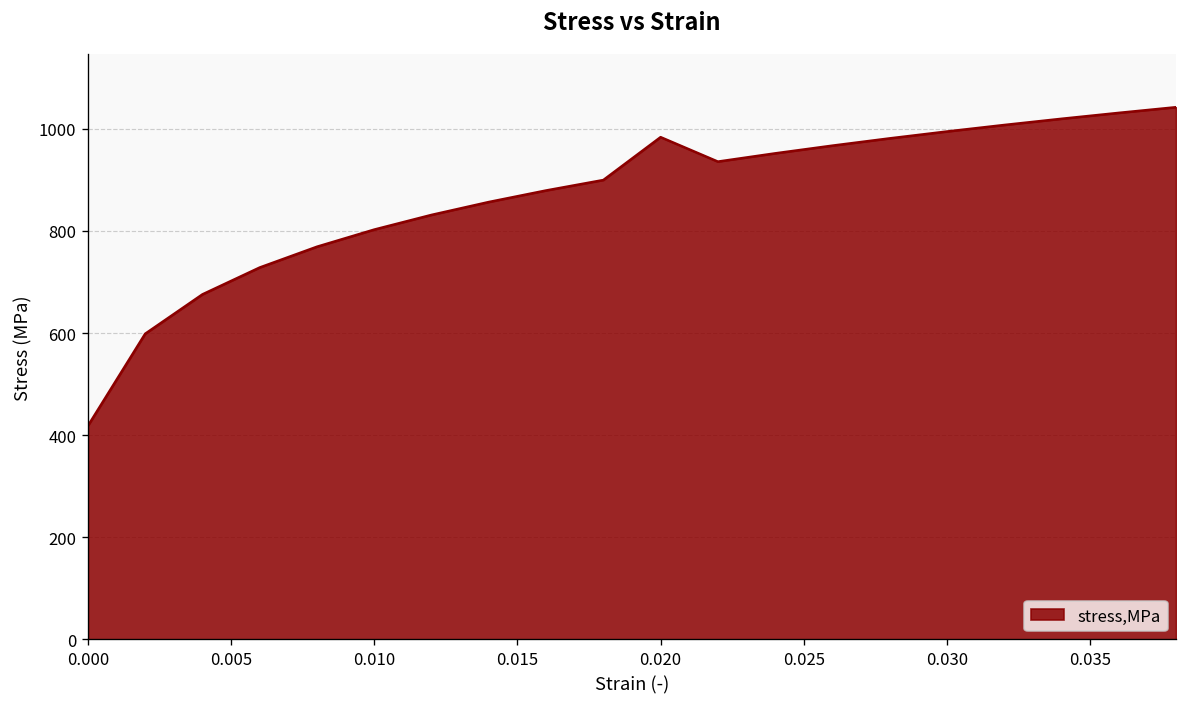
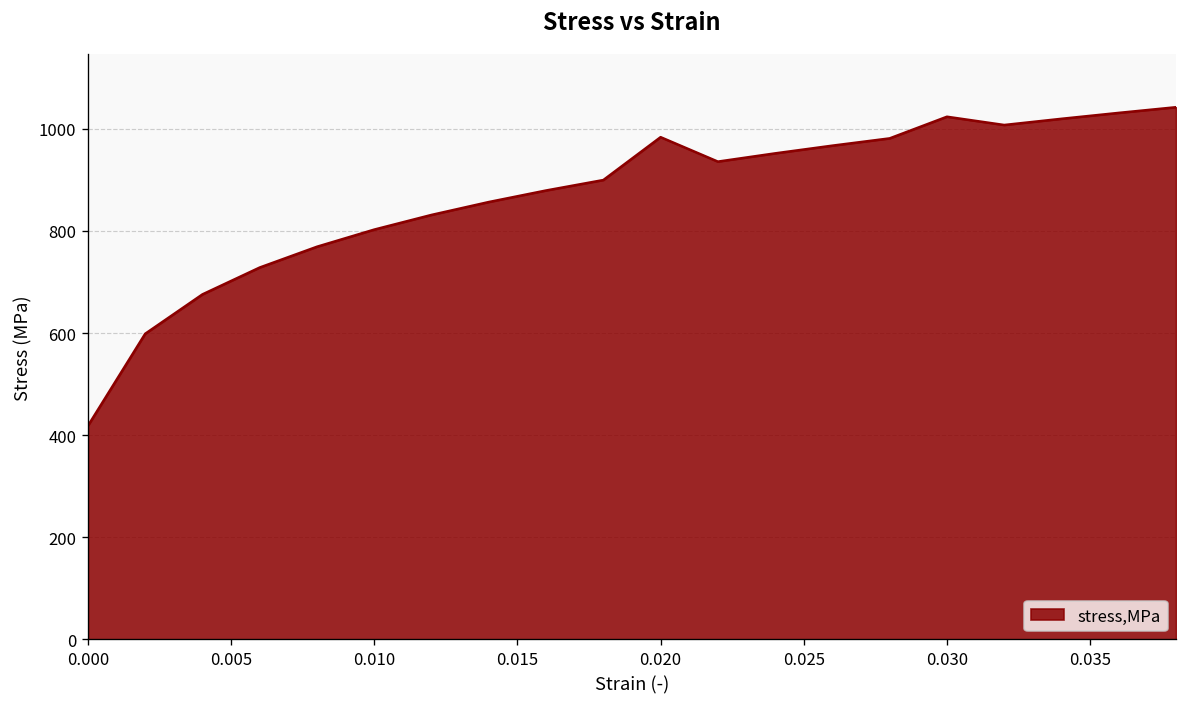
0.030: 990 -> 1020
